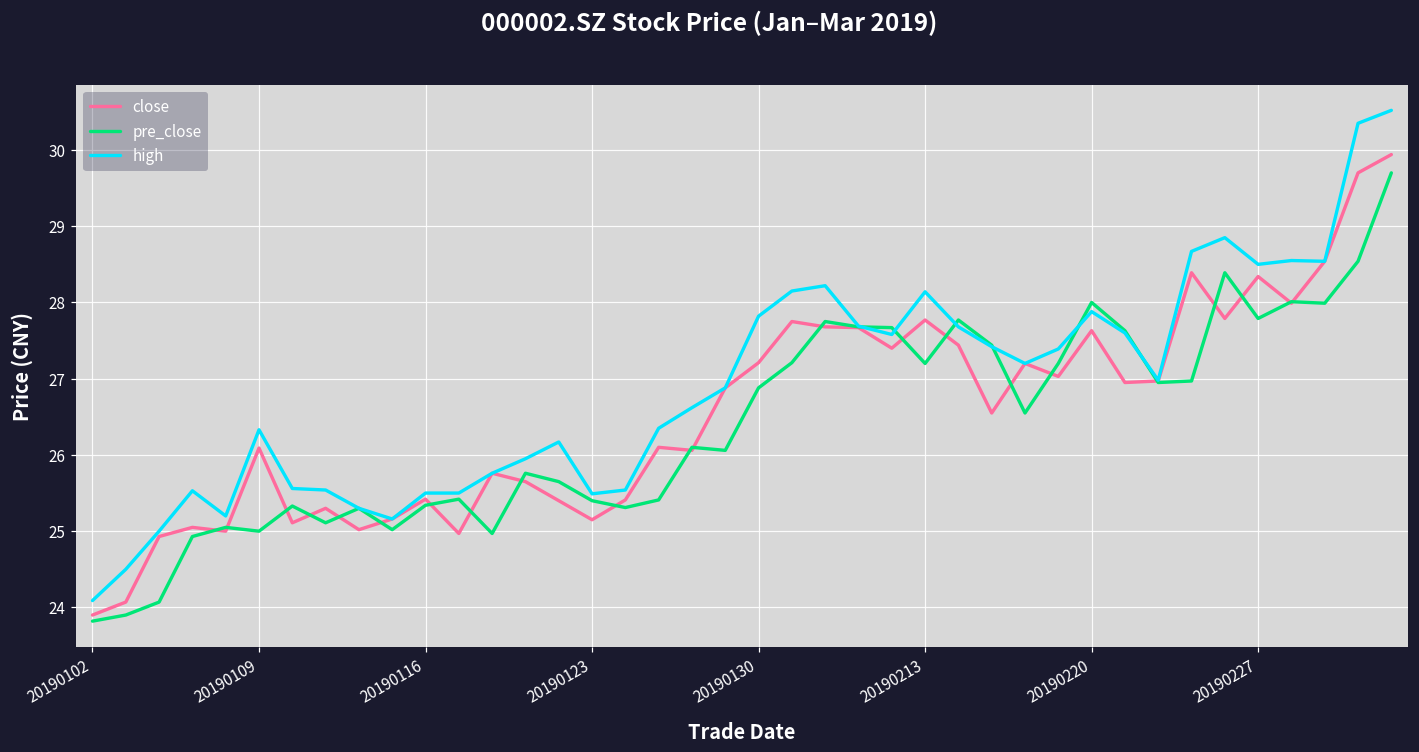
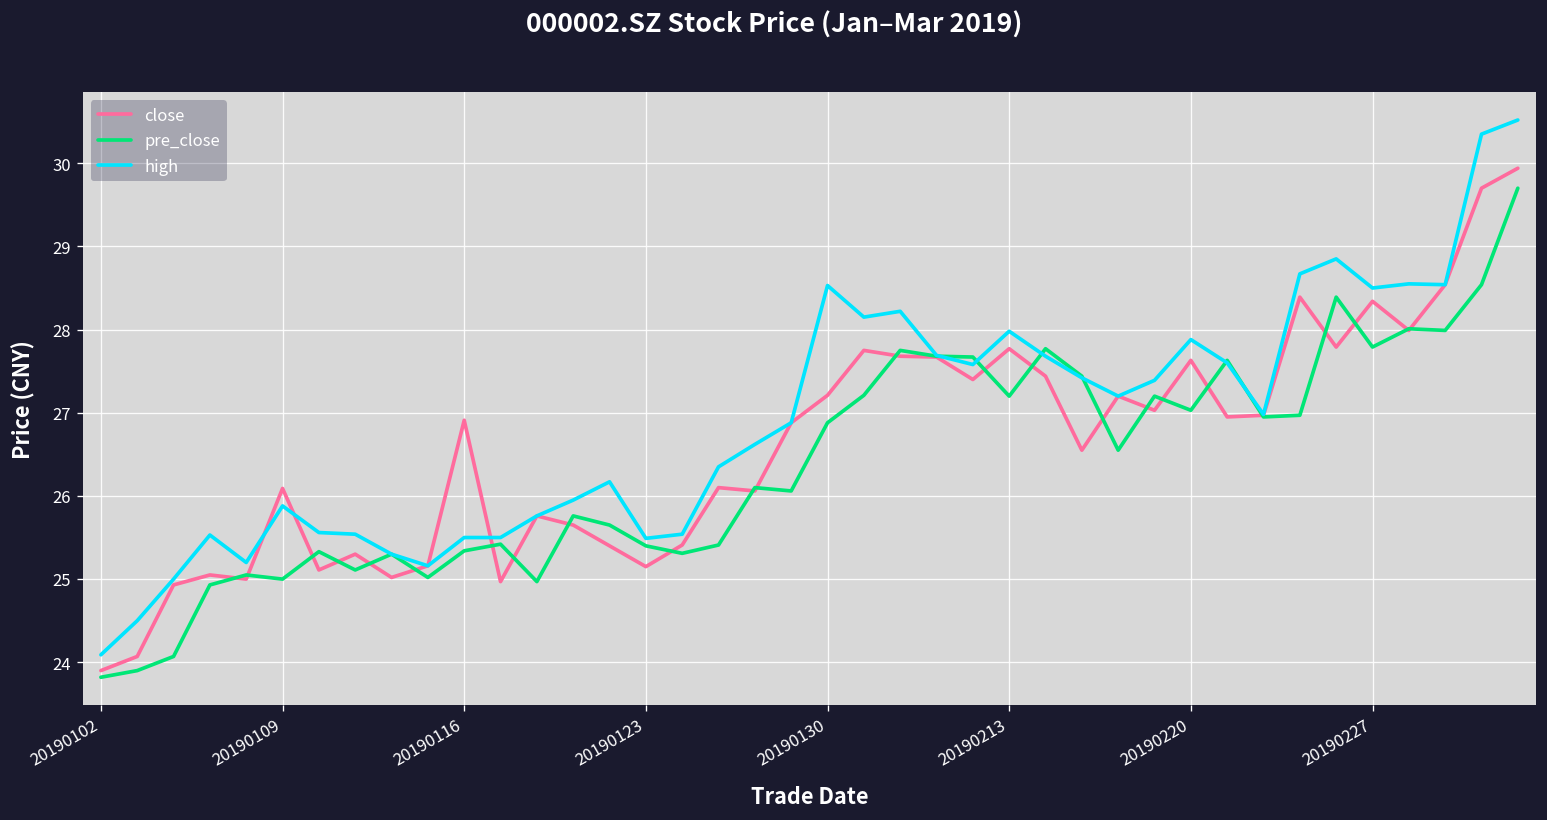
high, 20190109: 26.3 -> 25.9
close, 20190116: 25.4 -> 26.9
high, 20190130: 27.8 -> 28.5
high, 20190213: 28.1 -> 28.0
pre_close, 20190220: 28.0 -> 27.0
